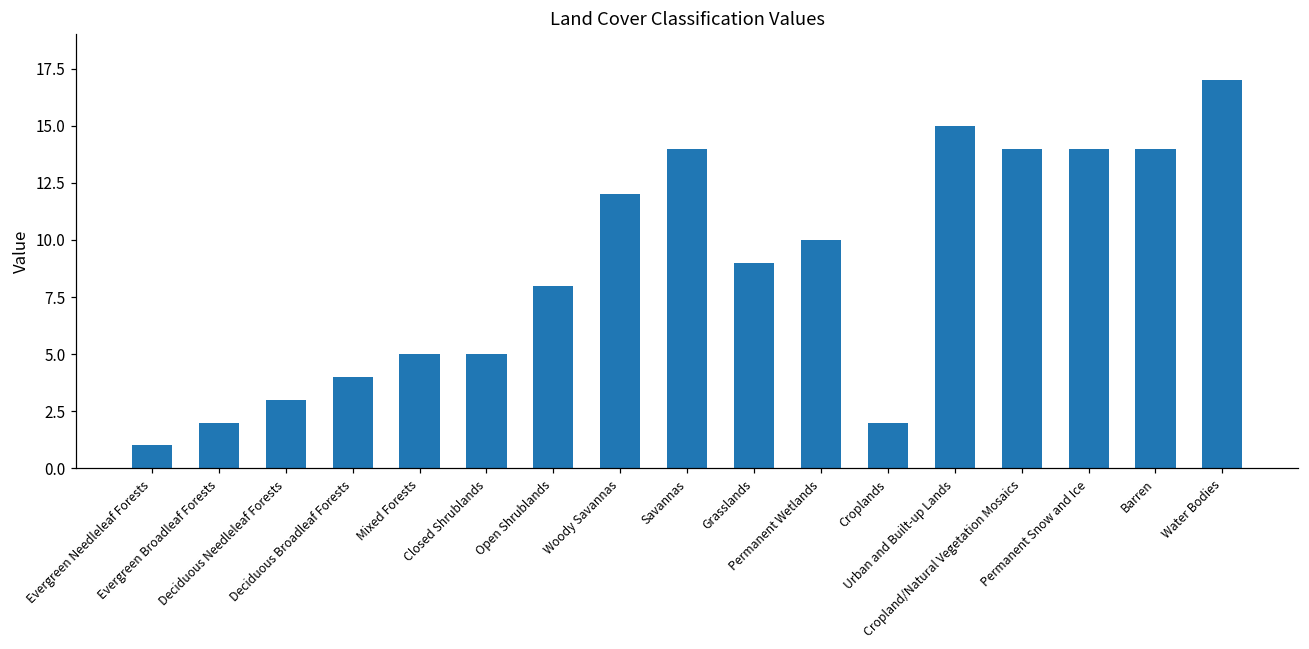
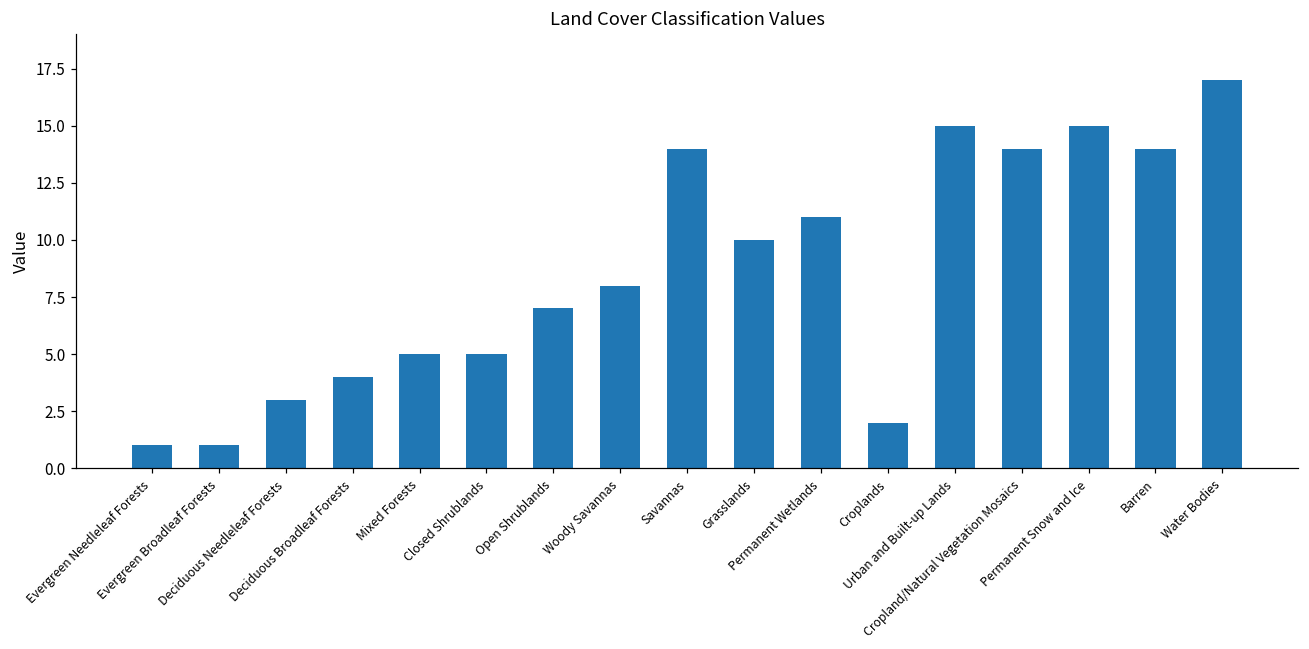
Evergreen Broadleaf Forests: 2 -> 1
Open Shrublands: 8 -> 7
Woody Savannas: 12 -> 8
Grasslands: 9 -> 10
Permanent Wetlands: 10 -> 11
Permanent Snow and Ice: 14 -> 15
